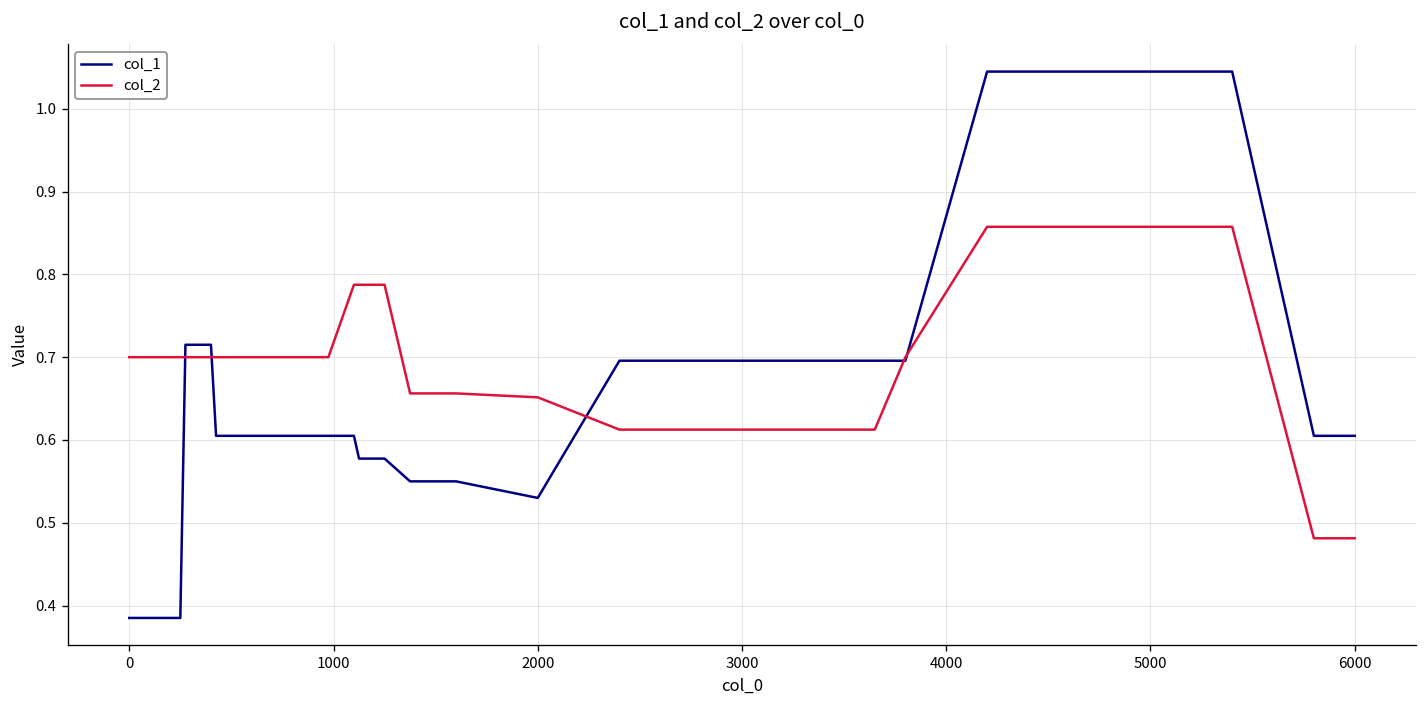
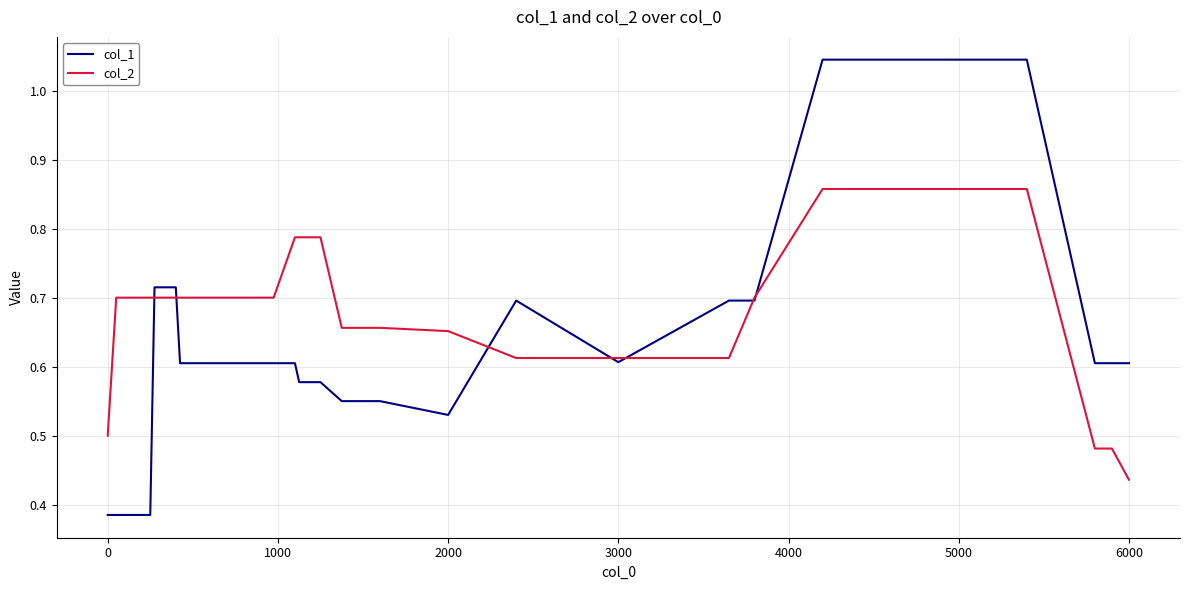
col_2, 0: 0.7 -> 0.5
col_1, 3000: 0.70 -> 0.61
col_2, 6000: 0.48 -> 0.44
